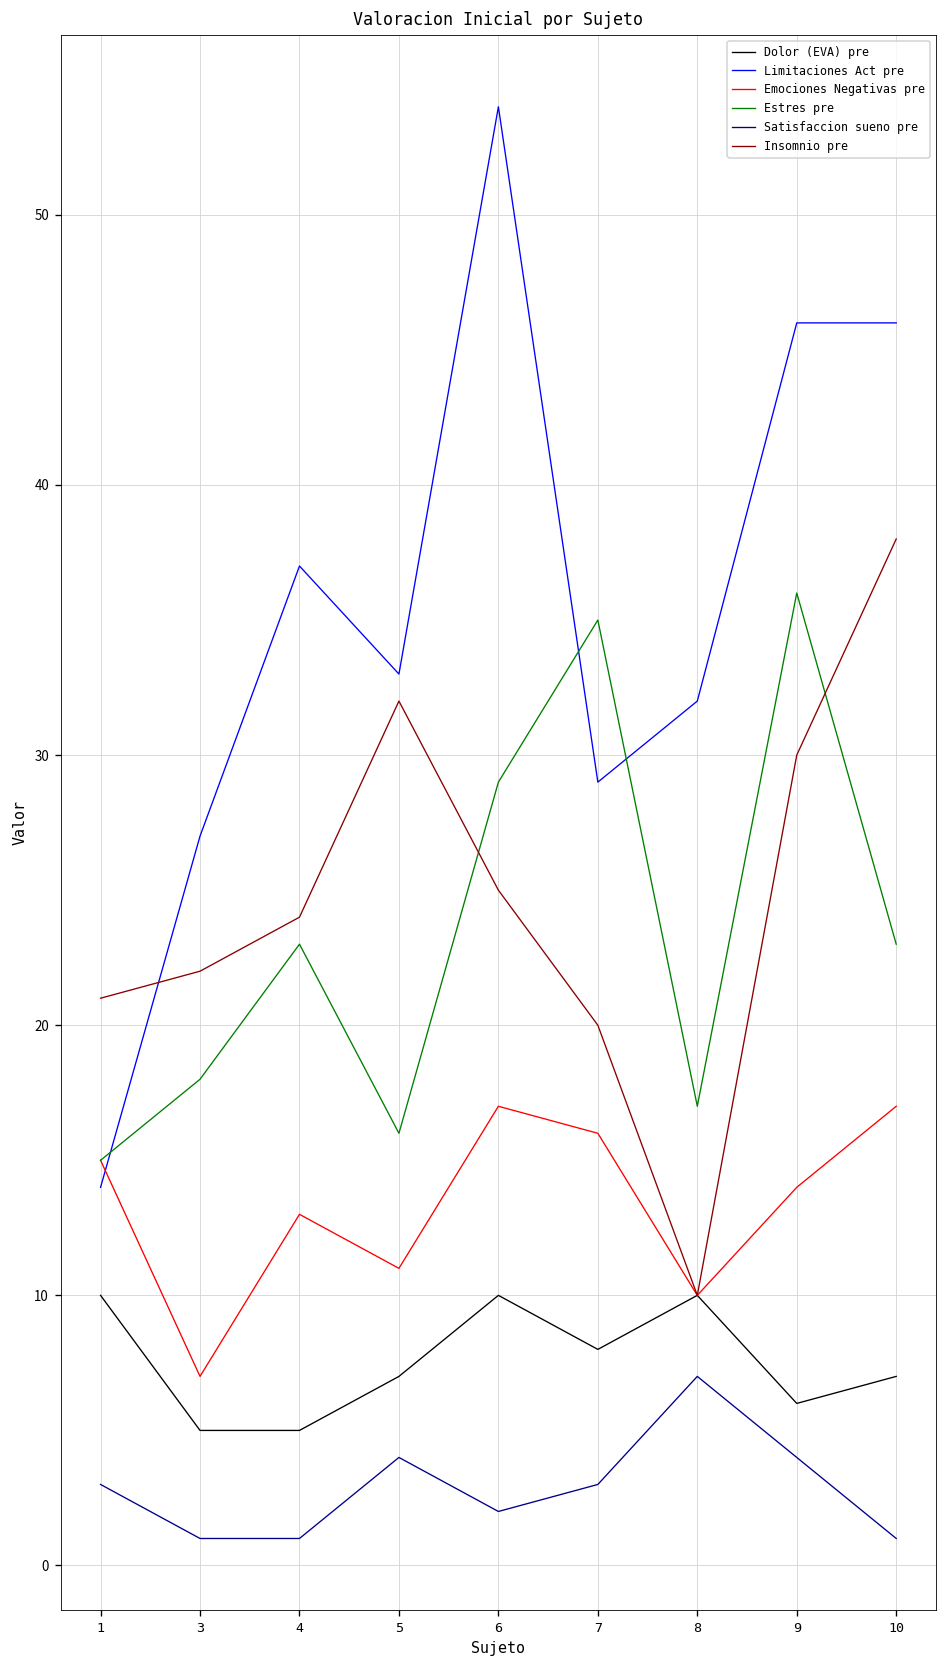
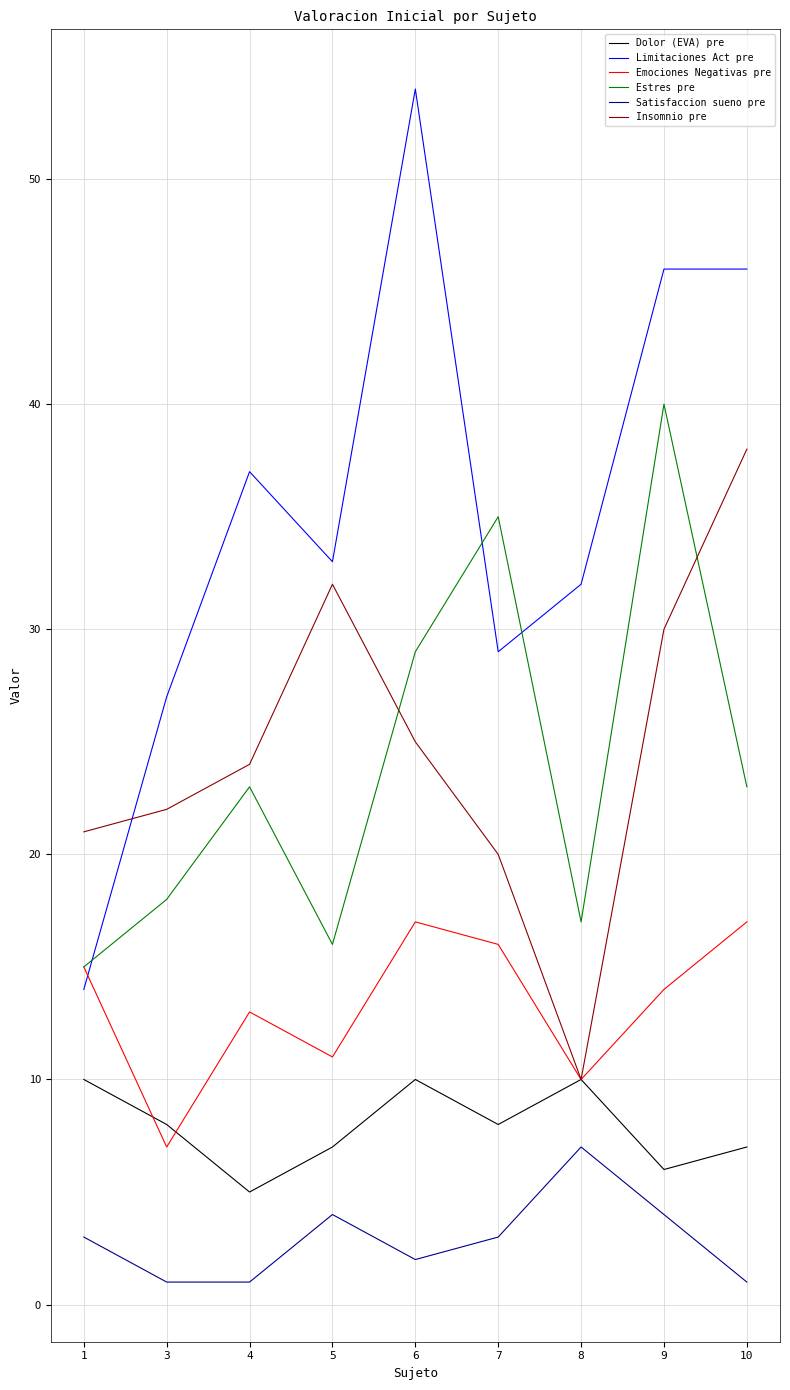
Dolor (EVA) pre, 3: 5 -> 8
Estres pre, 9: 36 -> 40
